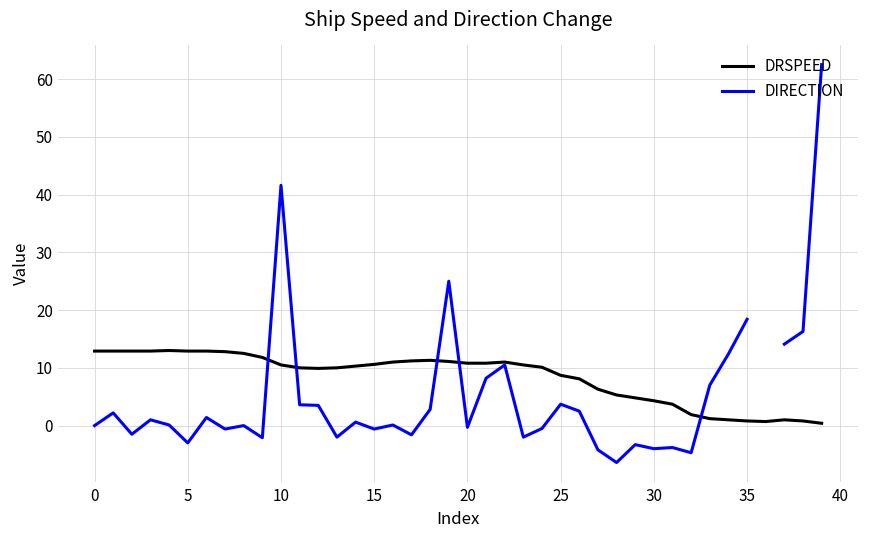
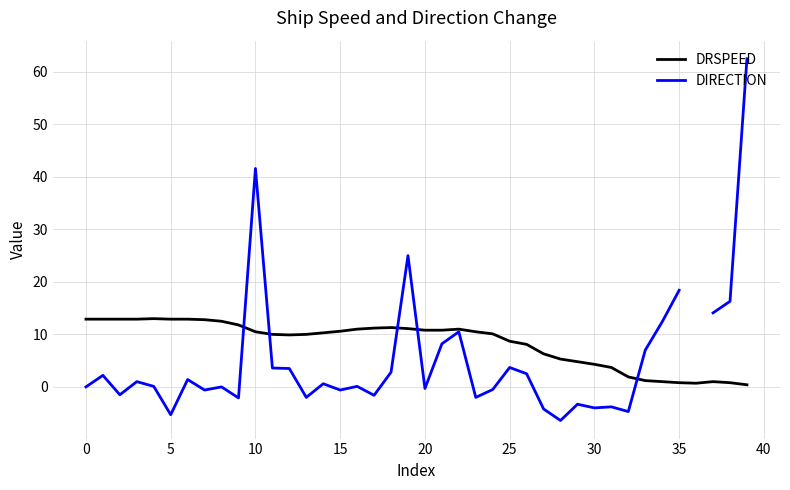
DIRECTION, 5: -3 -> -5
